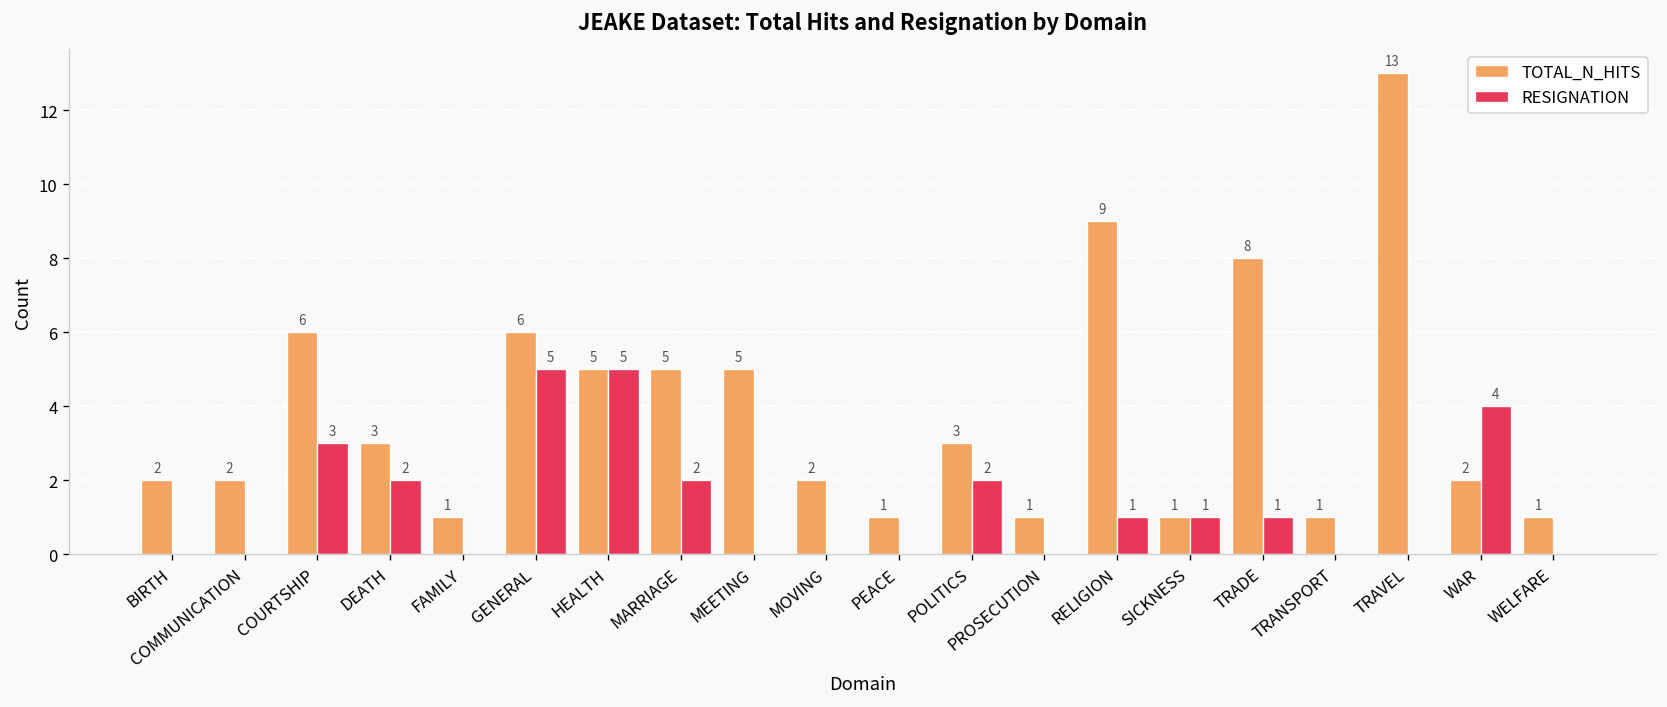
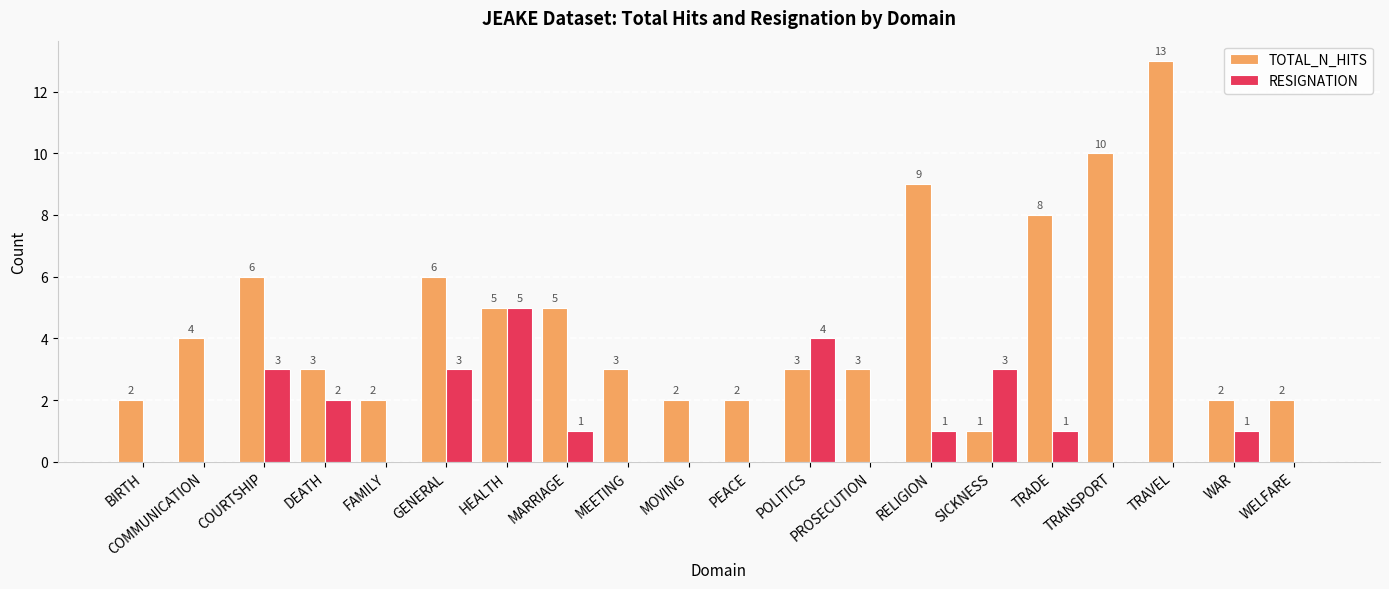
TOTAL_N_HITS, COMMUNICATION: 2 -> 4
TOTAL_N_HITS, FAMILY: 1 -> 2
RESIGNATION, GENERAL: 5 -> 3
RESIGNATION, MARRIAGE: 2 -> 1
TOTAL_N_HITS, MEETING: 5 -> 3
TOTAL_N_HITS, PEACE: 1 -> 2
RESIGNATION, POLITICS: 2 -> 4
TOTAL_N_HITS, PROSECUTION: 1 -> 3
RESIGNATION, SICKNESS: 1 -> 3
TOTAL_N_HITS, TRANSPORT: 1 -> 10
RESIGNATION, WAR: 4 -> 1
TOTAL_N_HITS, WELFARE: 1 -> 2
